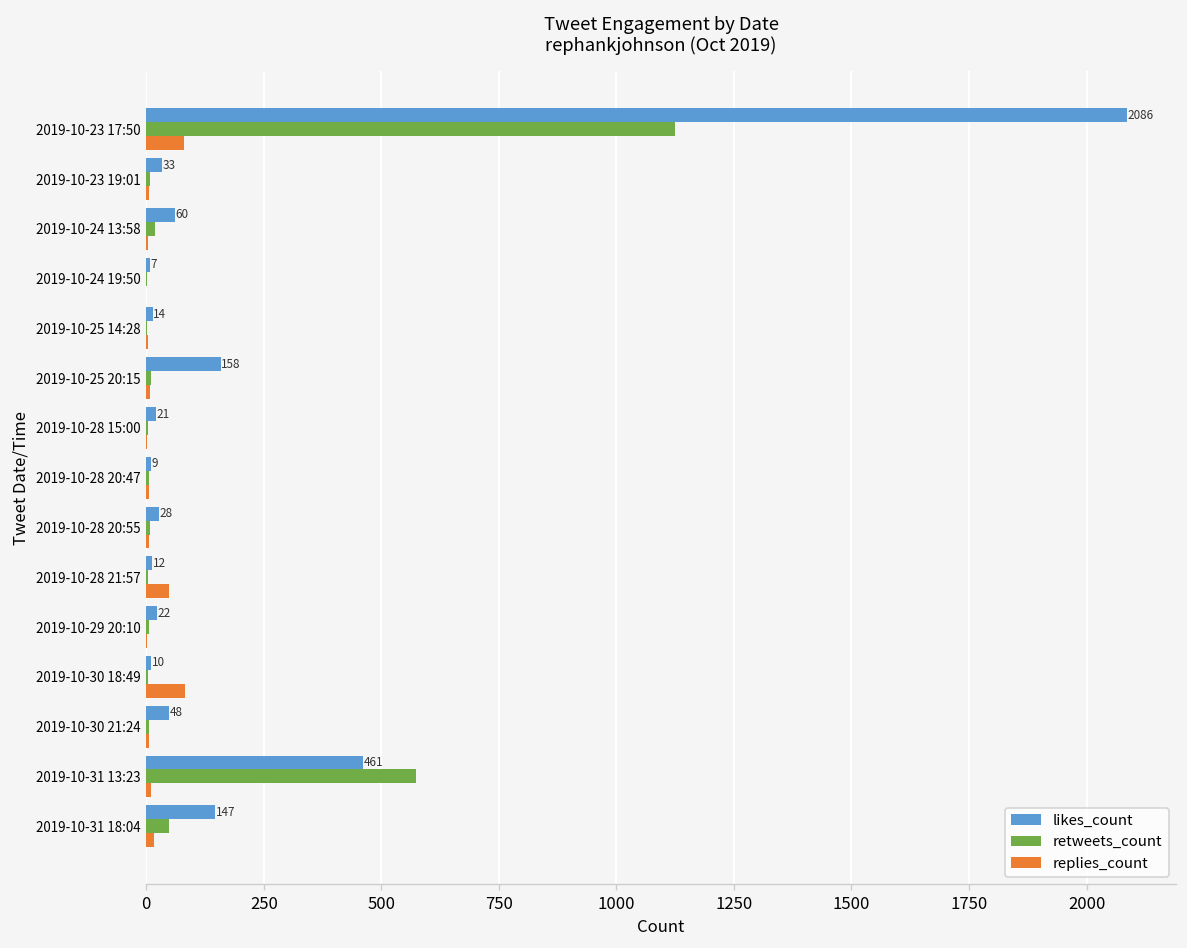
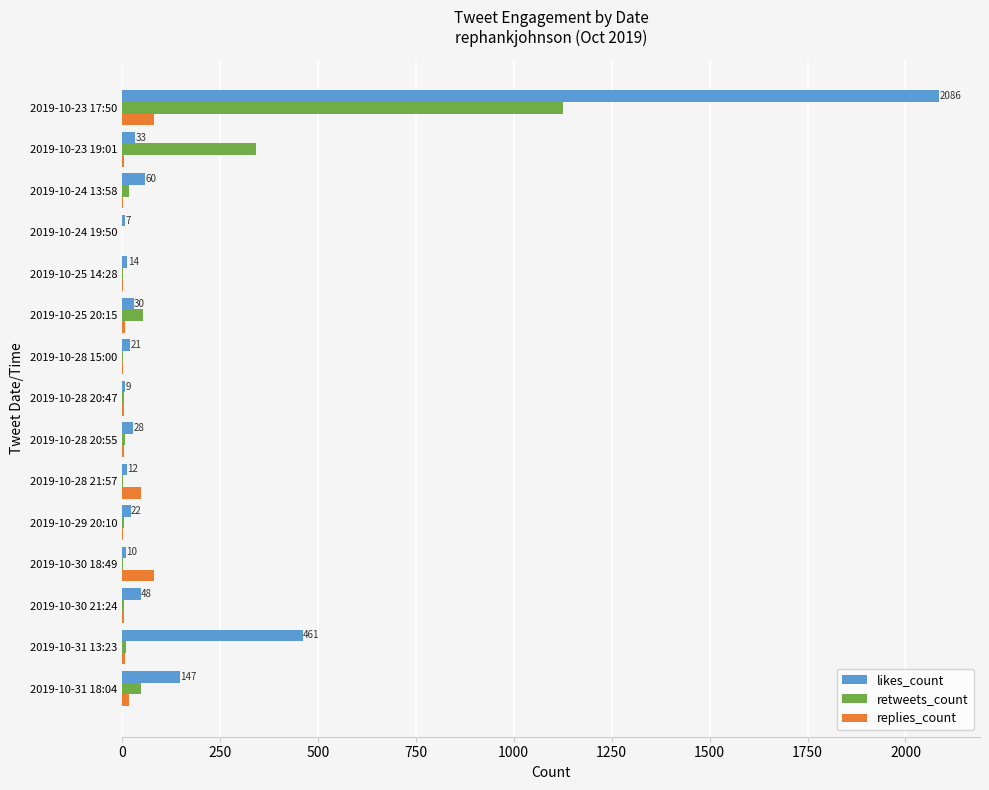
retweets_count, 2019-10-23 19:01: 10 -> 340
likes_count, 2019-10-25 20:15: 158 -> 30
retweets_count, 2019-10-25 20:15: 10 -> 50
retweets_count, 2019-10-31 13:23: 570 -> 10
